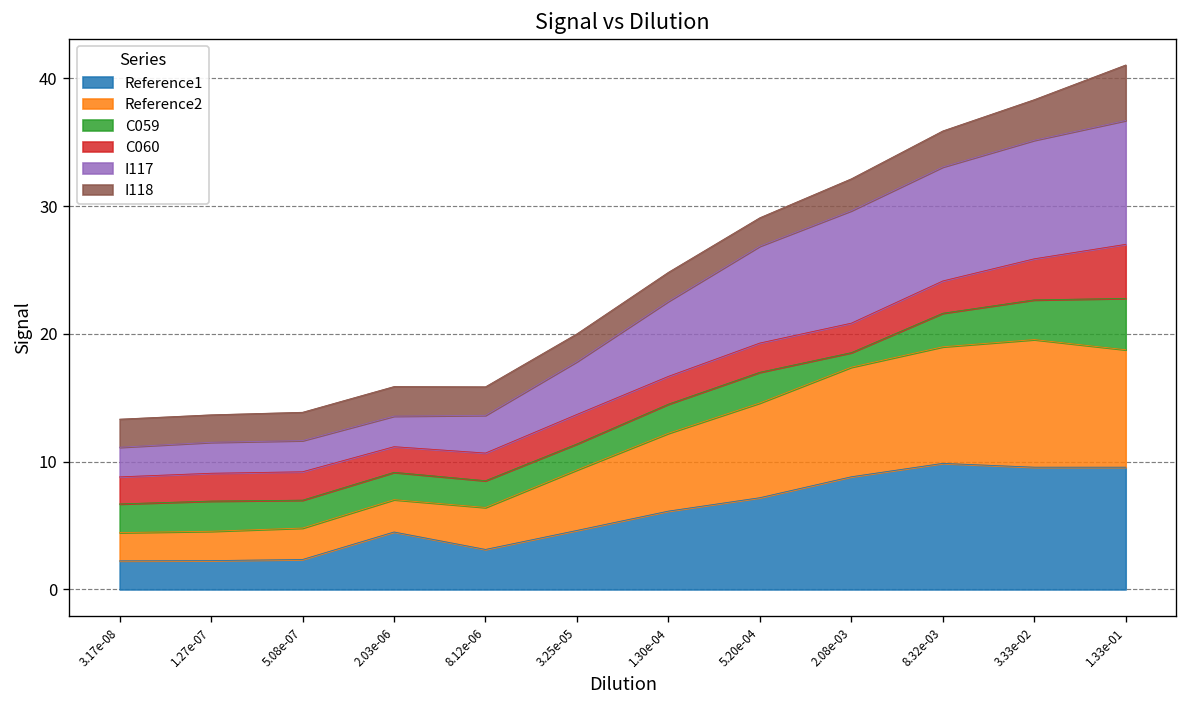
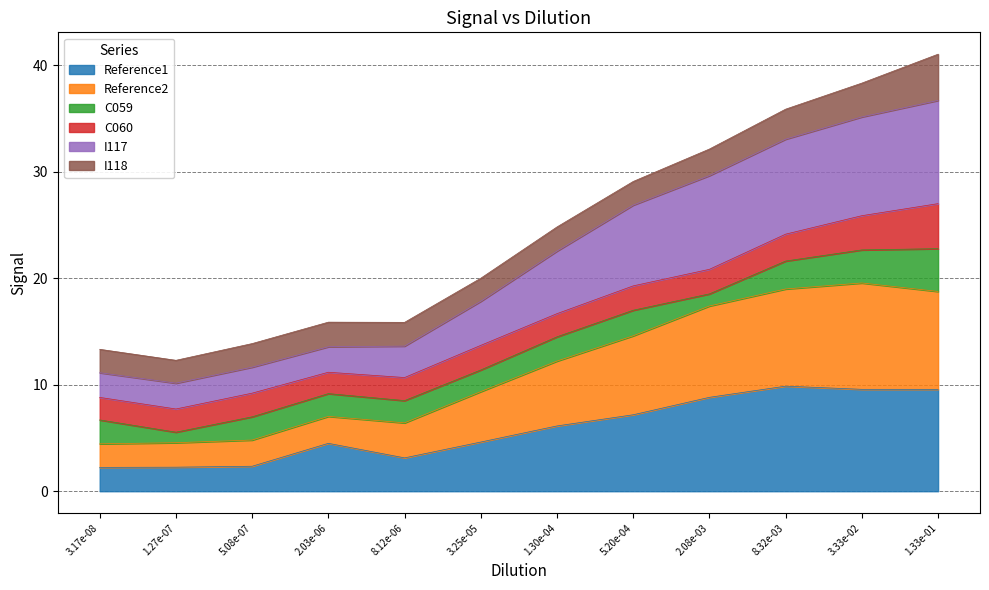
C059, 1.27e-07: 2.4 -> 1.0
